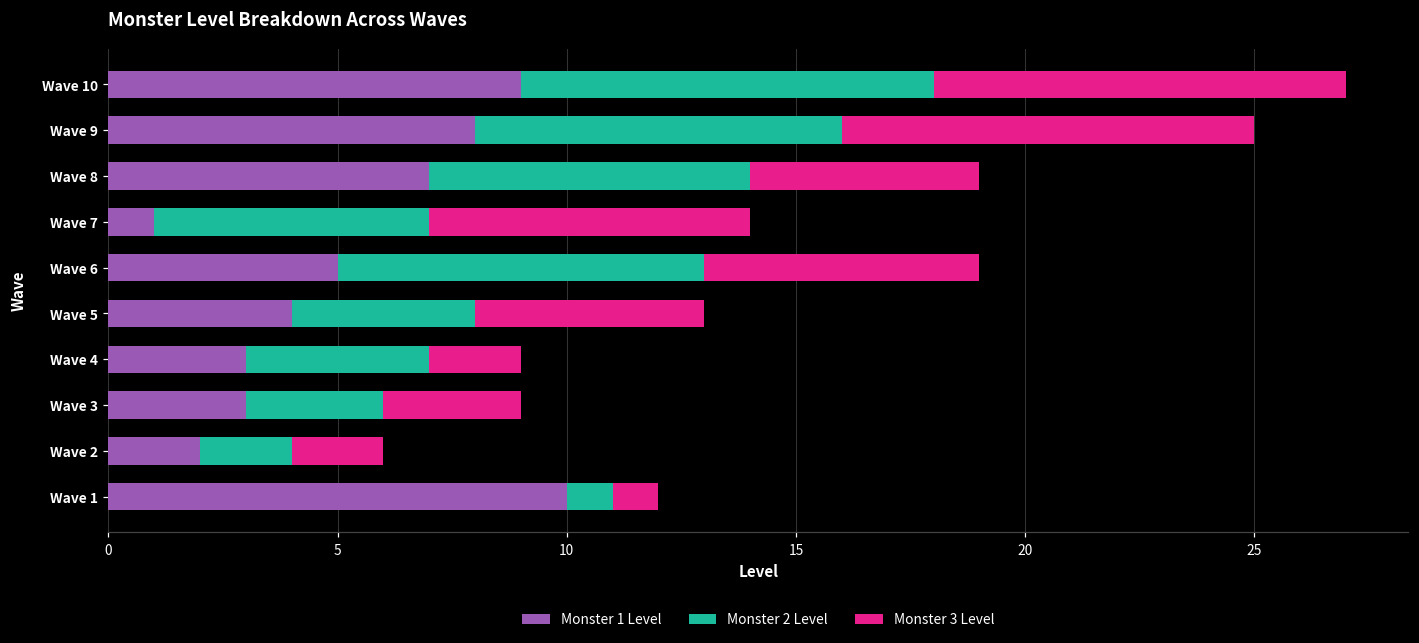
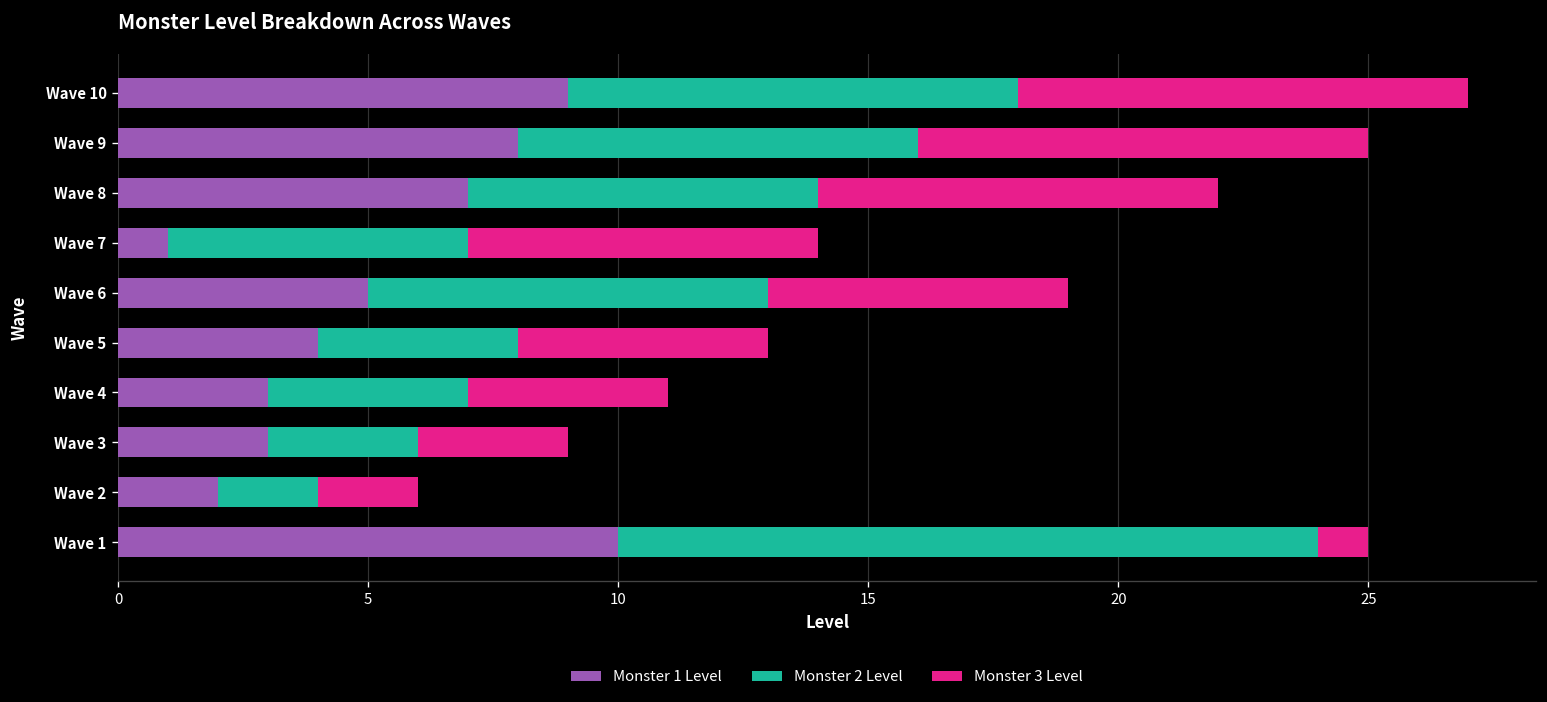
Monster 3 Level, Wave 8: 5 -> 8
Monster 3 Level, Wave 4: 2 -> 4
Monster 2 Level, Wave 1: 1 -> 14
